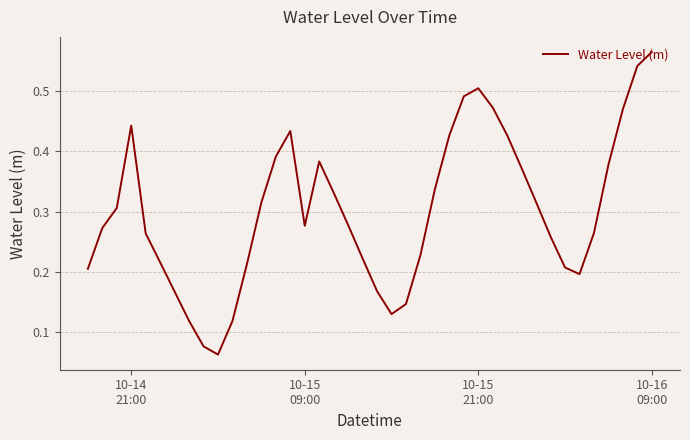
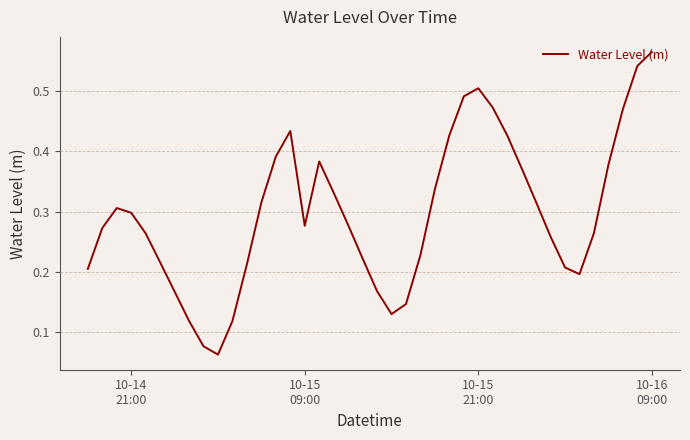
10-14 21:00: 0.44 -> 0.30
